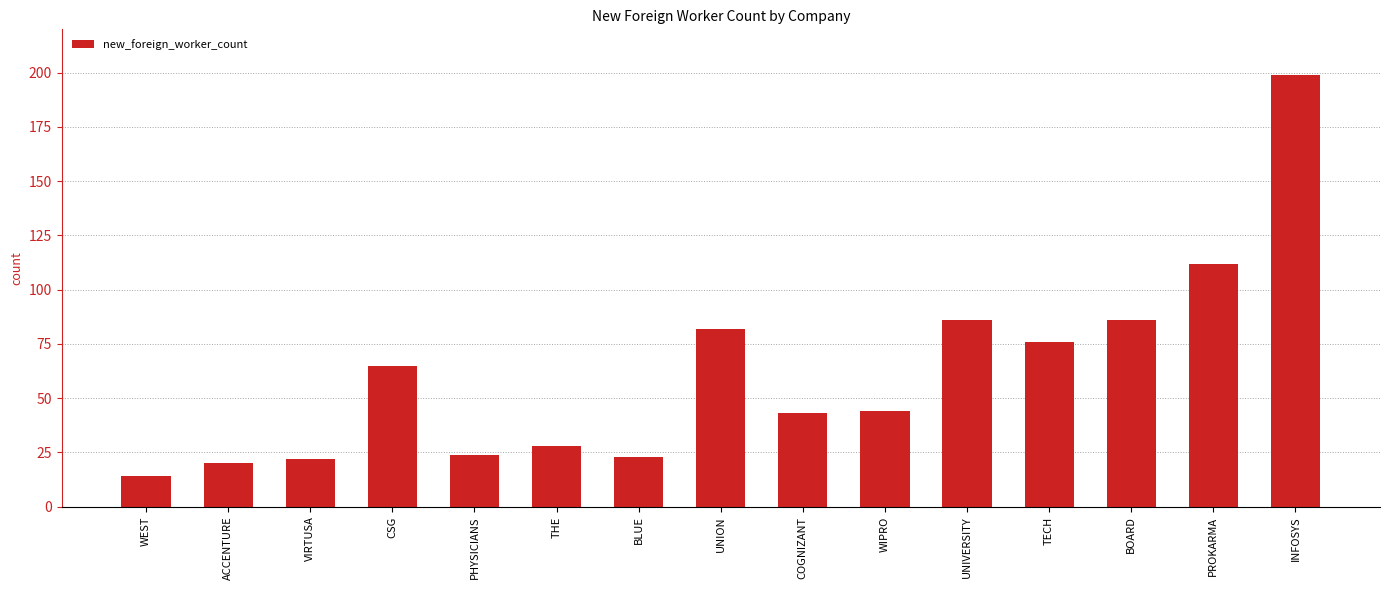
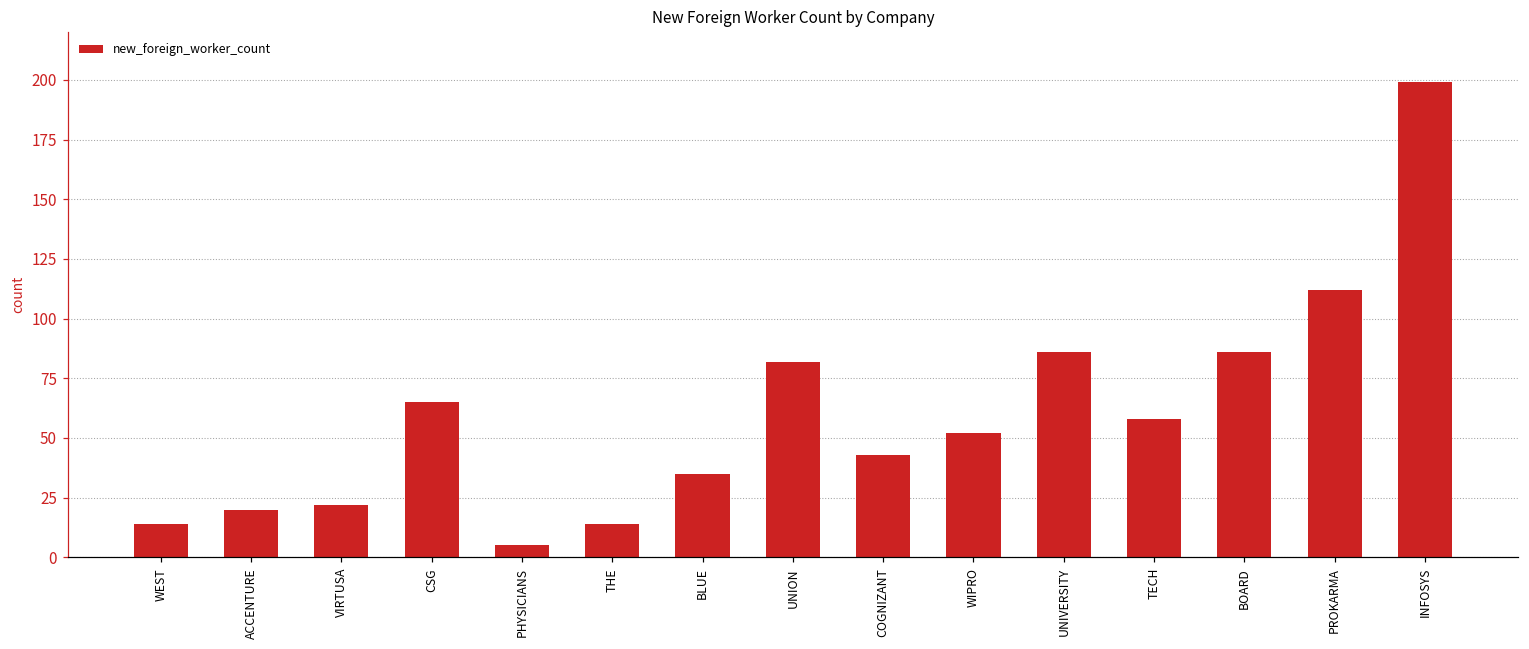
PHYSICIANS: 24 -> 5
THE: 28 -> 14
BLUE: 23 -> 35
WIPRO: 44 -> 52
TECH: 76 -> 58
